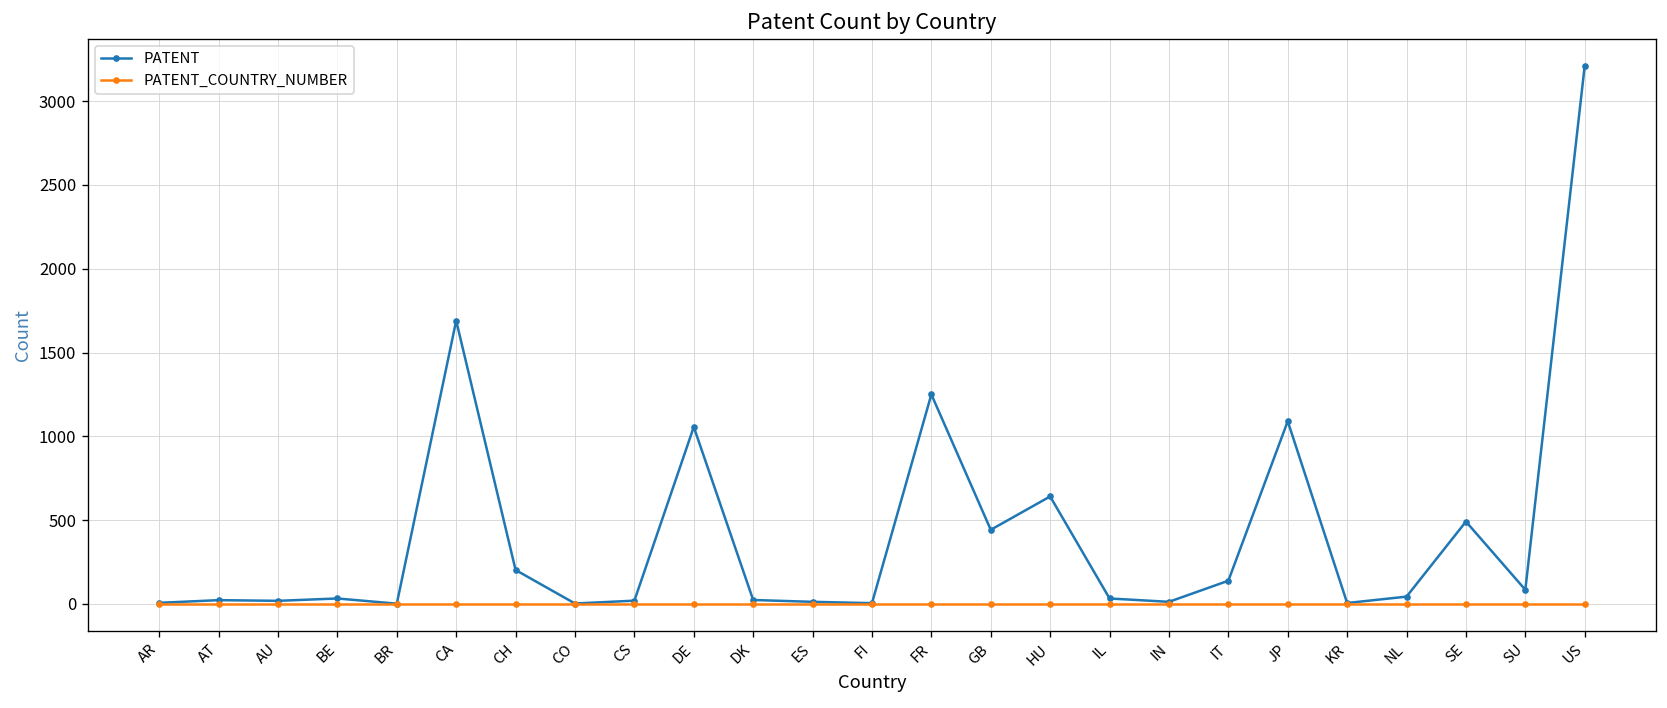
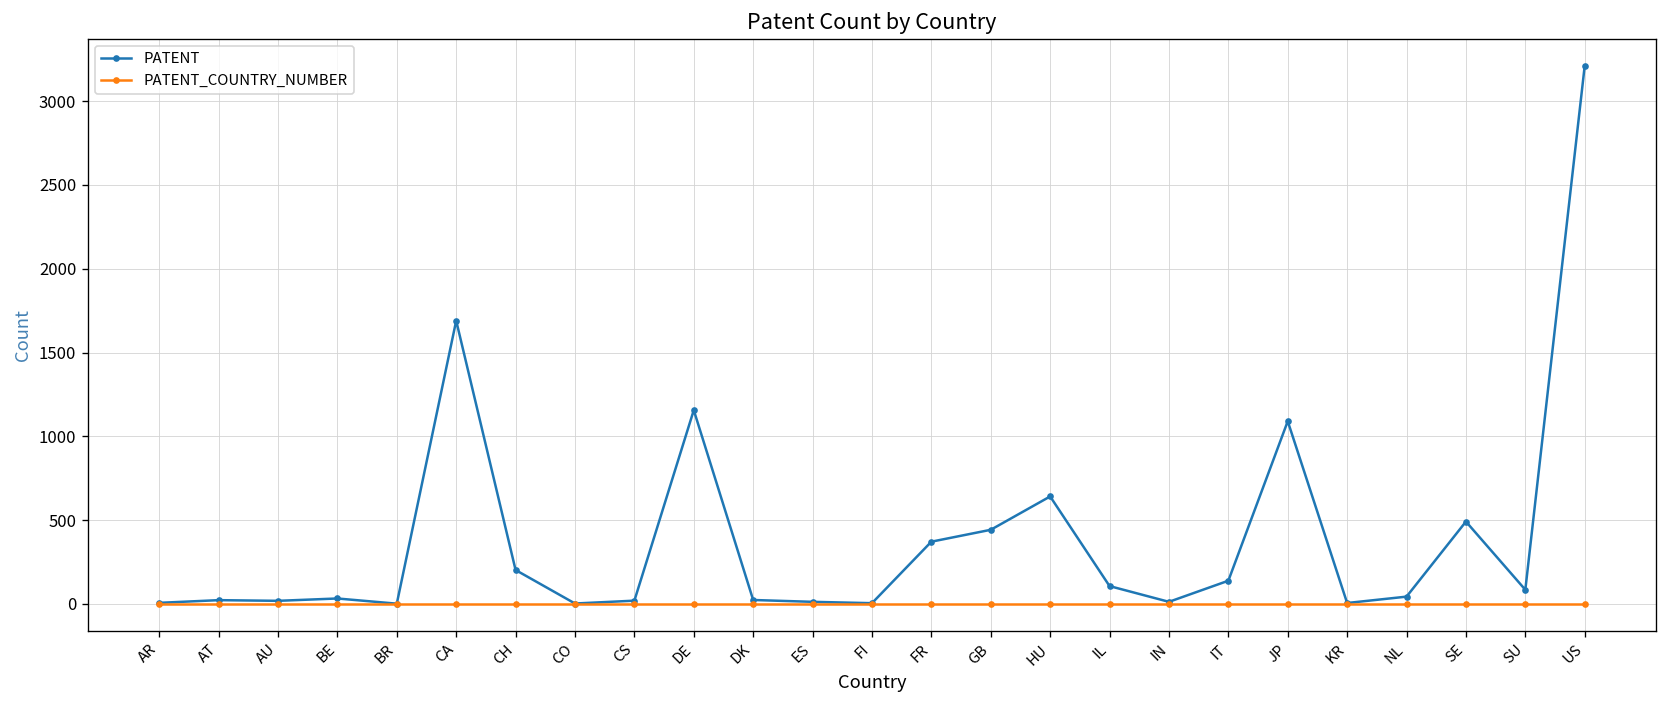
PATENT, DE: 1060 -> 1160
PATENT, FR: 1250 -> 370
PATENT, IL: 30 -> 110
